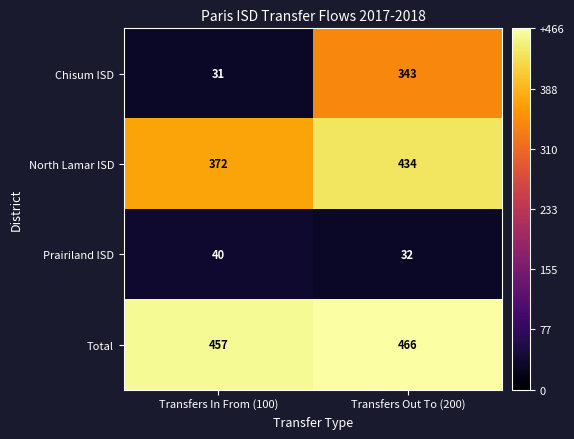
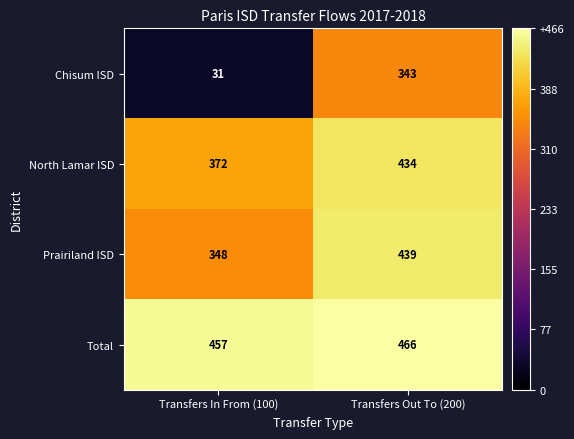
Prairiland ISD, Transfers In From (100): 40 -> 348
Prairiland ISD, Transfers Out To (200): 32 -> 439
